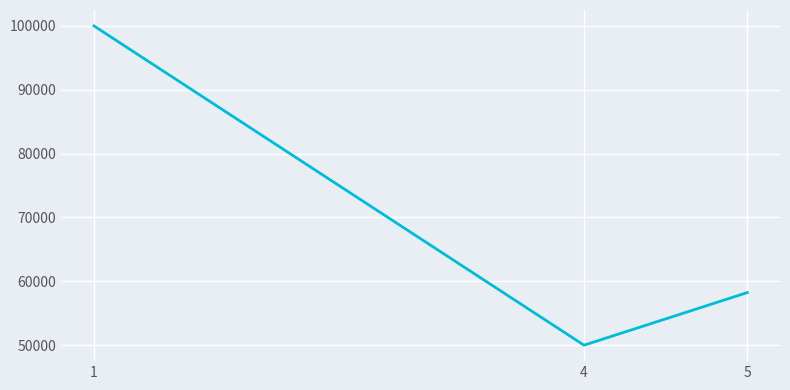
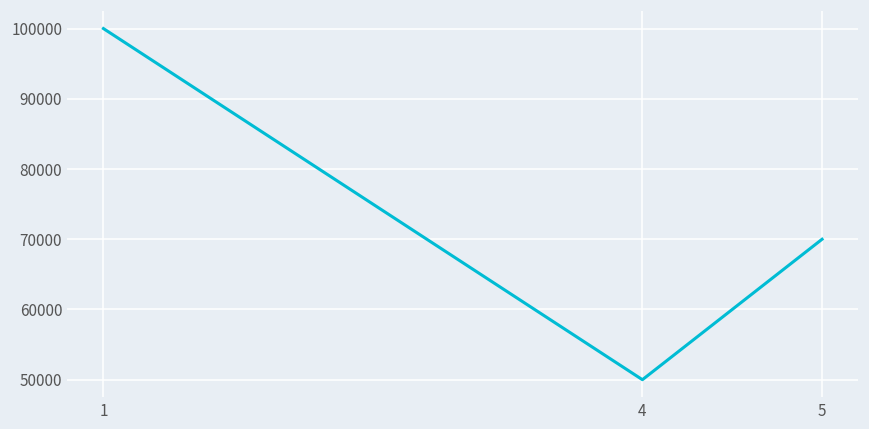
5: 58000 -> 70000
